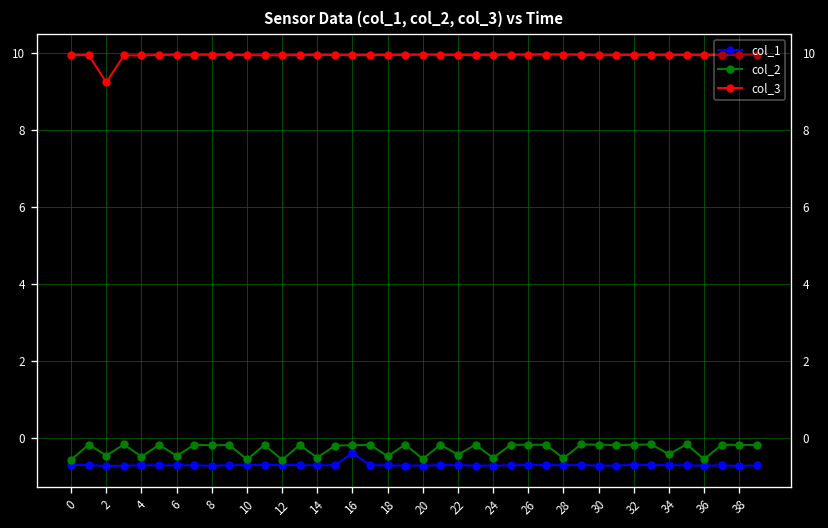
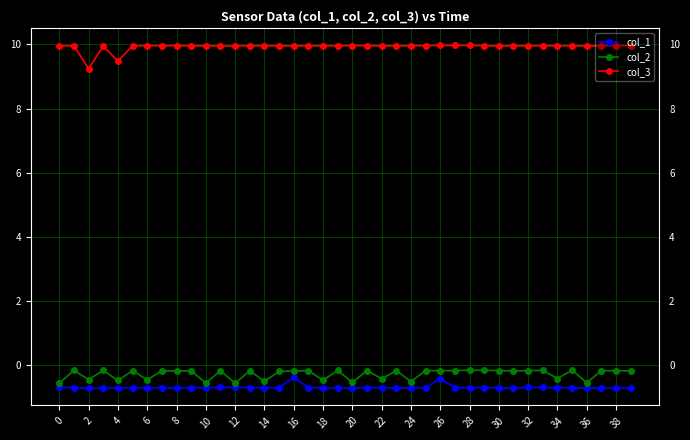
col_3, 4: 9.9 -> 9.5
col_1, 26: -0.7 -> -0.4
col_2, 28: -0.5 -> -0.2
